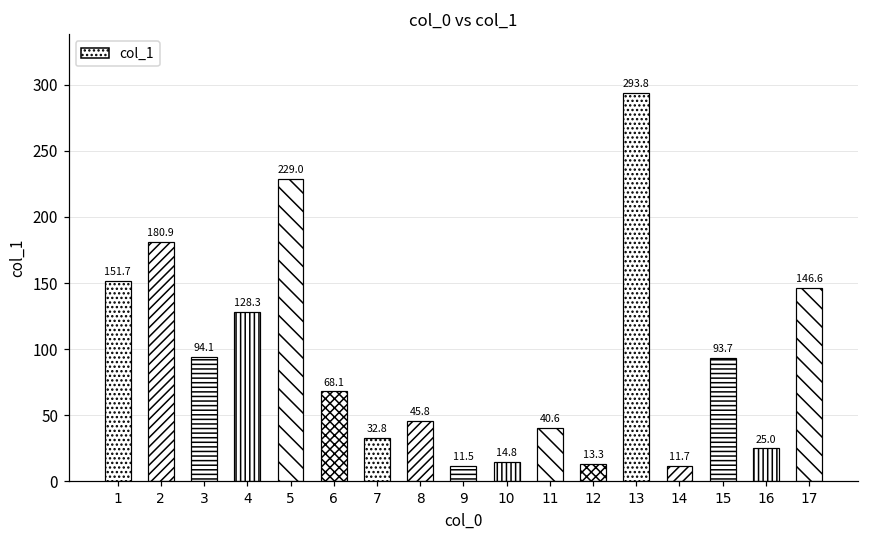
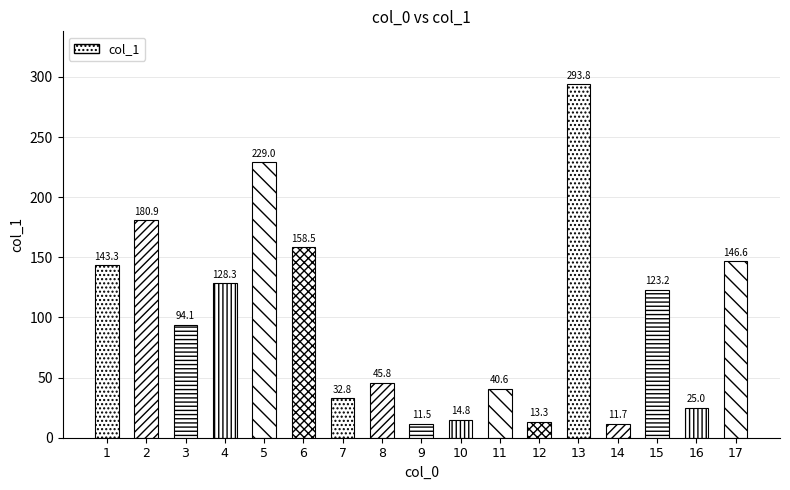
1: 151.7 -> 143.3
6: 68.1 -> 158.5
15: 93.7 -> 123.2
